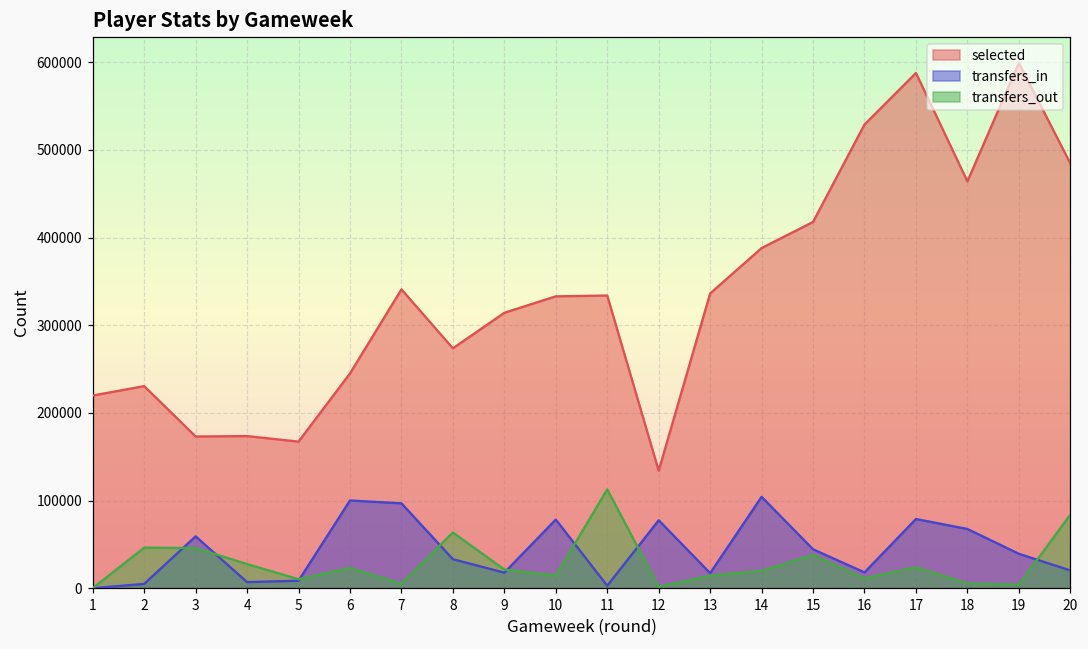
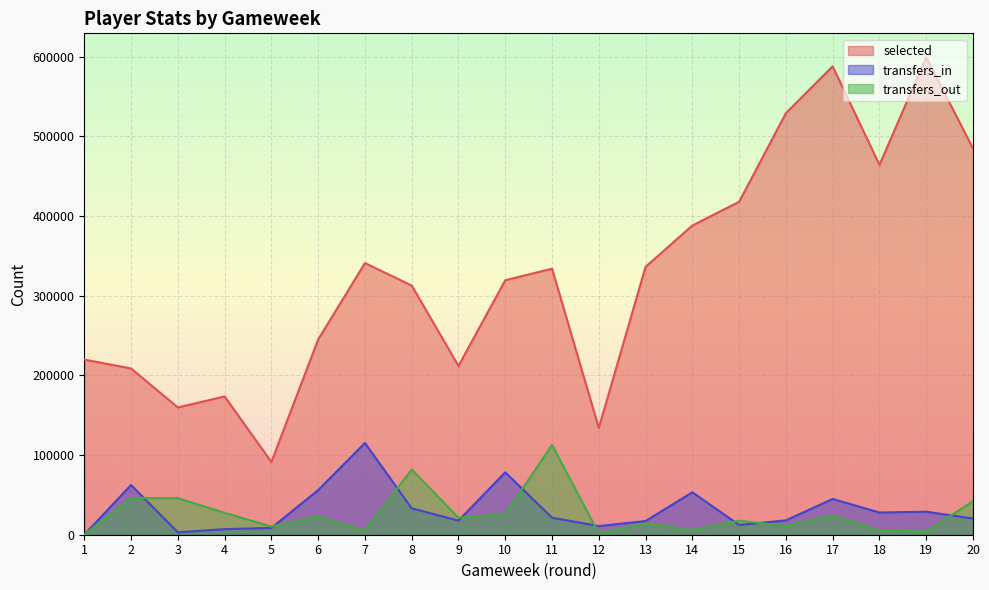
selected, 2: 230000 -> 210000
transfers_in, 2: 0 -> 60000
selected, 3: 170000 -> 160000
transfers_in, 3: 60000 -> 0
selected, 5: 170000 -> 90000
transfers_in, 6: 100000 -> 60000
transfers_in, 7: 100000 -> 120000
selected, 8: 270000 -> 310000
transfers_out, 8: 60000 -> 80000
selected, 9: 310000 -> 210000
selected, 10: 330000 -> 320000
transfers_out, 10: 10000 -> 30000
transfers_in, 11: 0 -> 20000
transfers_in, 12: 80000 -> 10000
transfers_in, 14: 100000 -> 50000
transfers_out, 14: 20000 -> 10000
transfers_in, 15: 40000 -> 10000
transfers_out, 15: 40000 -> 20000
transfers_in, 17: 80000 -> 40000
transfers_in, 18: 70000 -> 30000
transfers_in, 19: 40000 -> 30000
transfers_out, 20: 80000 -> 40000
